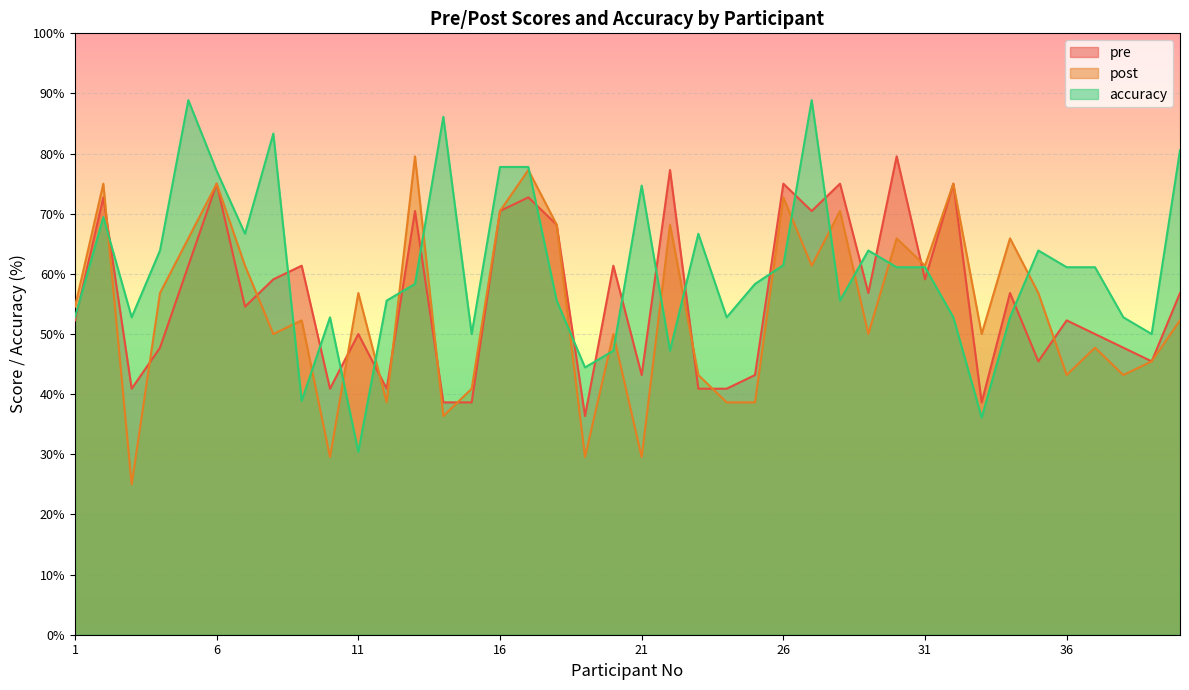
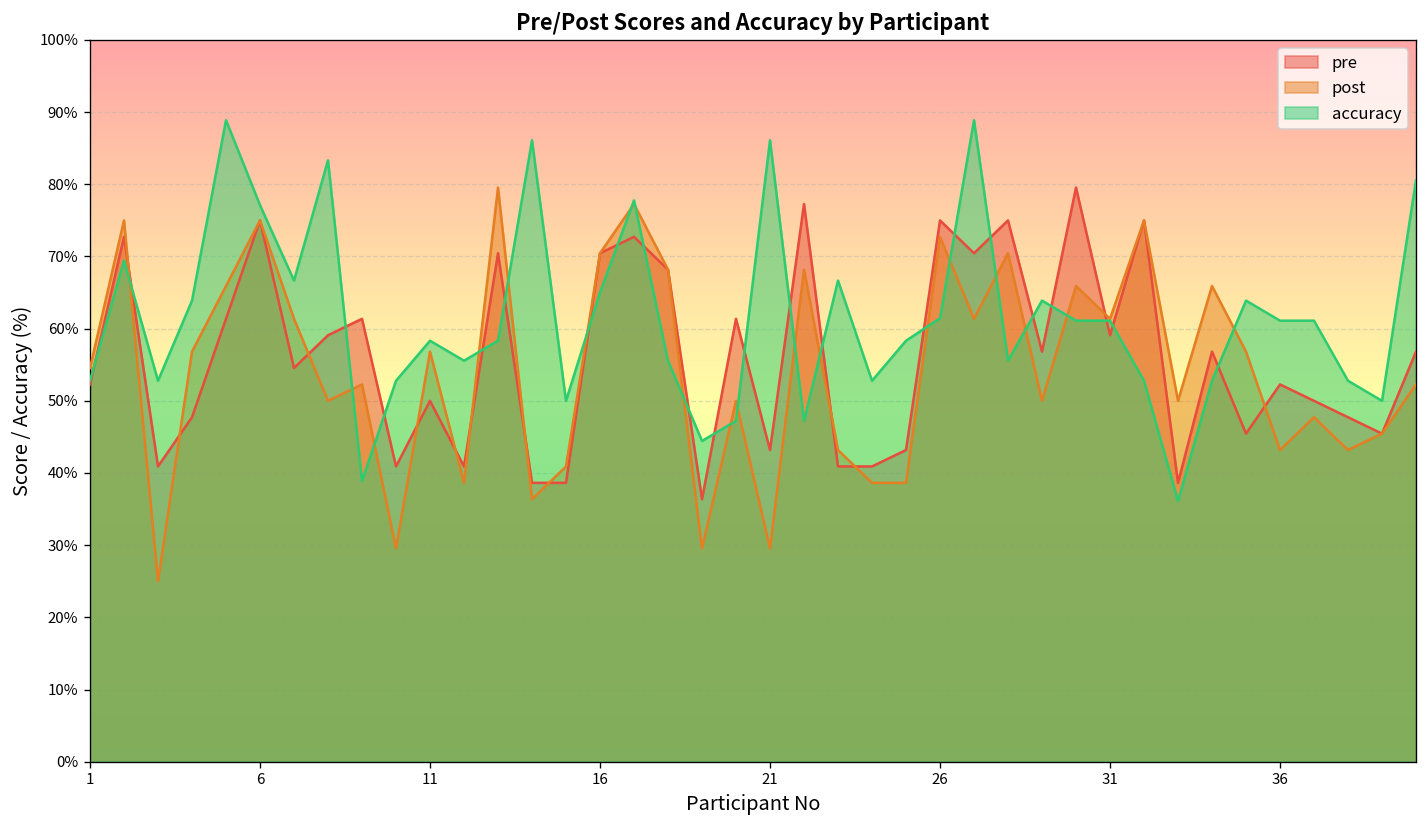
accuracy, 11: 30% -> 58%
accuracy, 16: 78% -> 65%
accuracy, 21: 75% -> 86%
